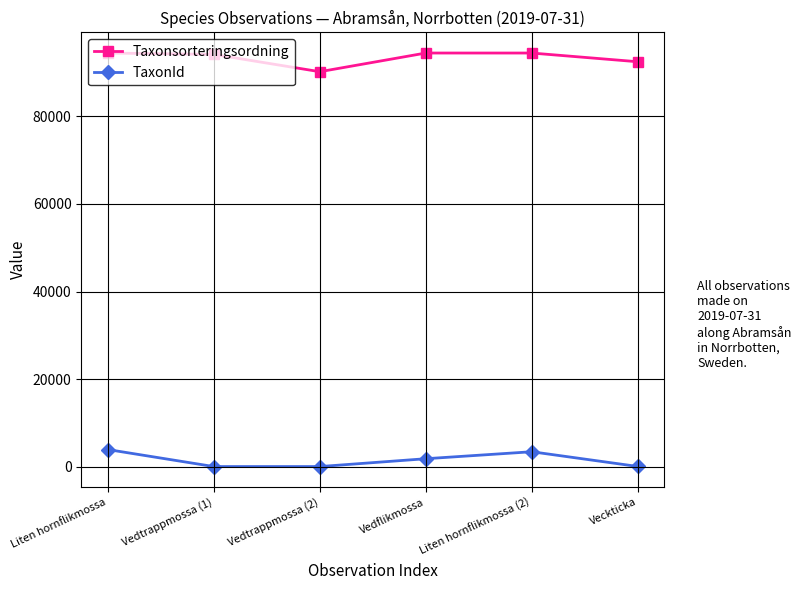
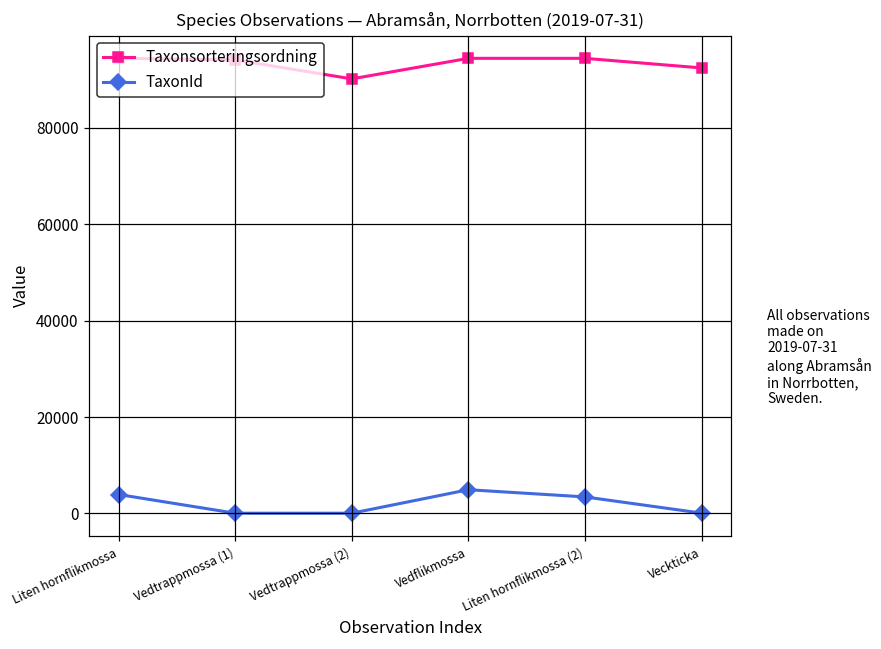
TaxonId, Vedflikmossa: 2000 -> 5000
